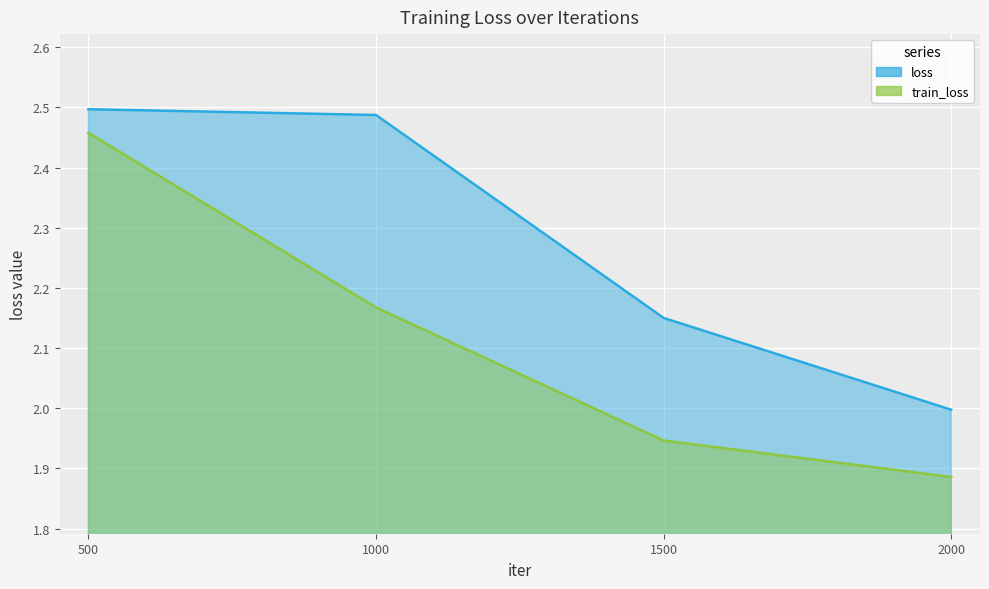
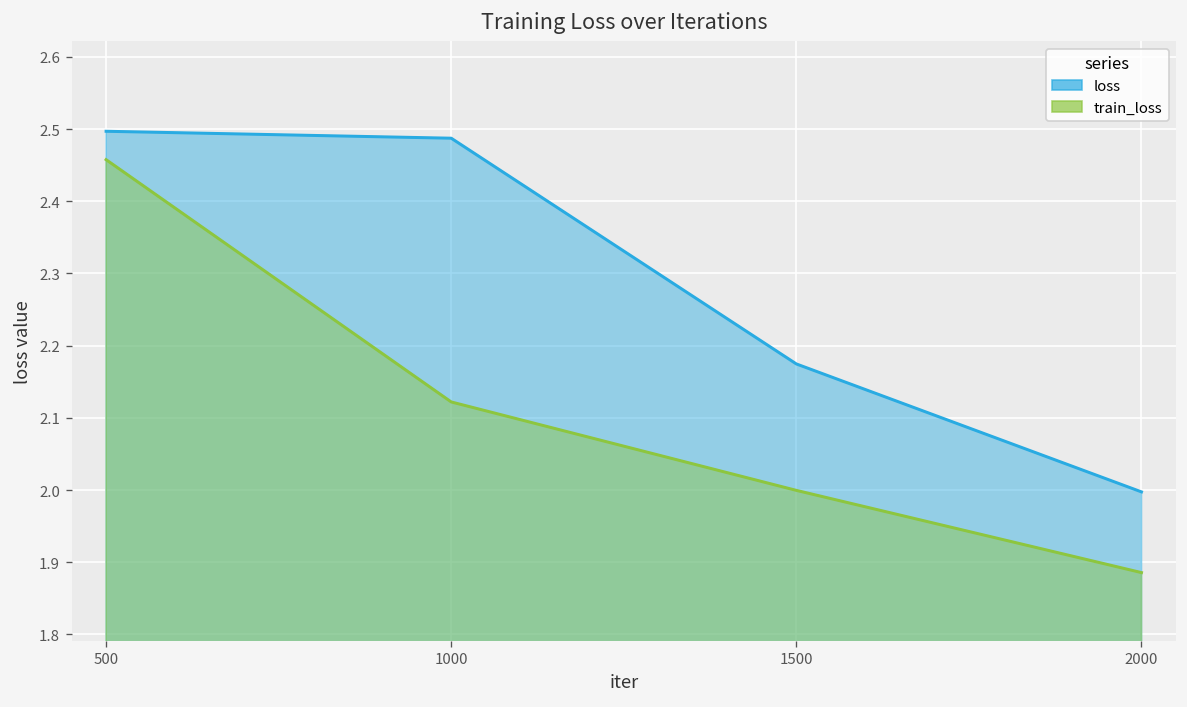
train_loss, 1000: 2.17 -> 2.12
loss, 1500: 2.15 -> 2.17
train_loss, 1500: 1.95 -> 2.00
